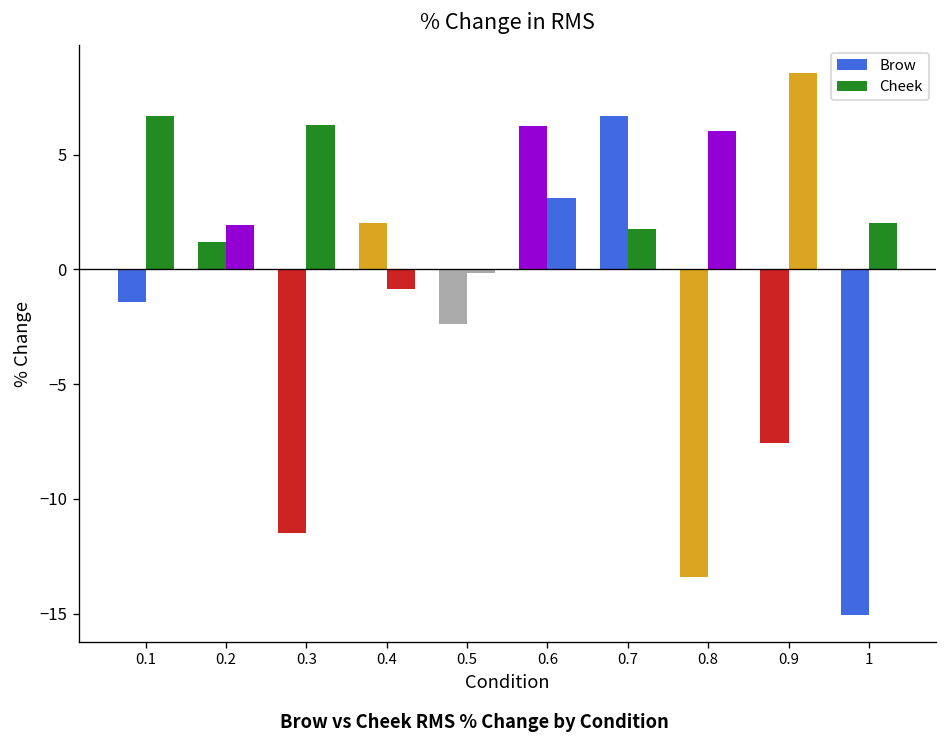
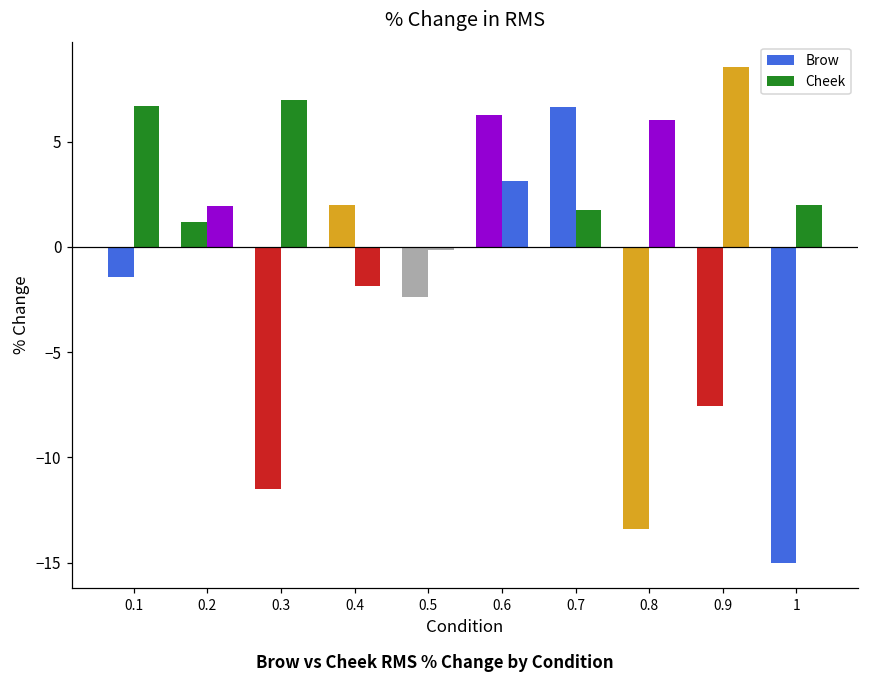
Cheek, 0.3: 6.3 -> 7.0
Cheek, 0.4: -0.8 -> -1.8
